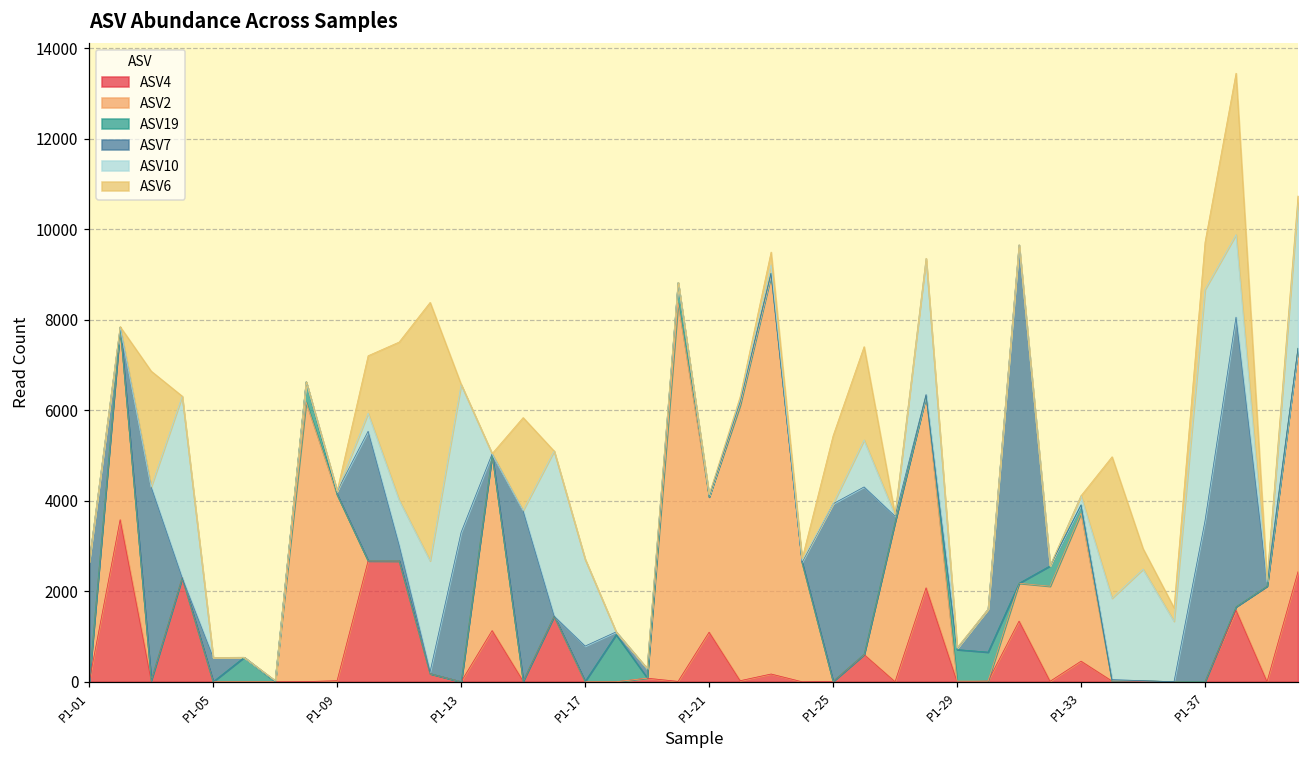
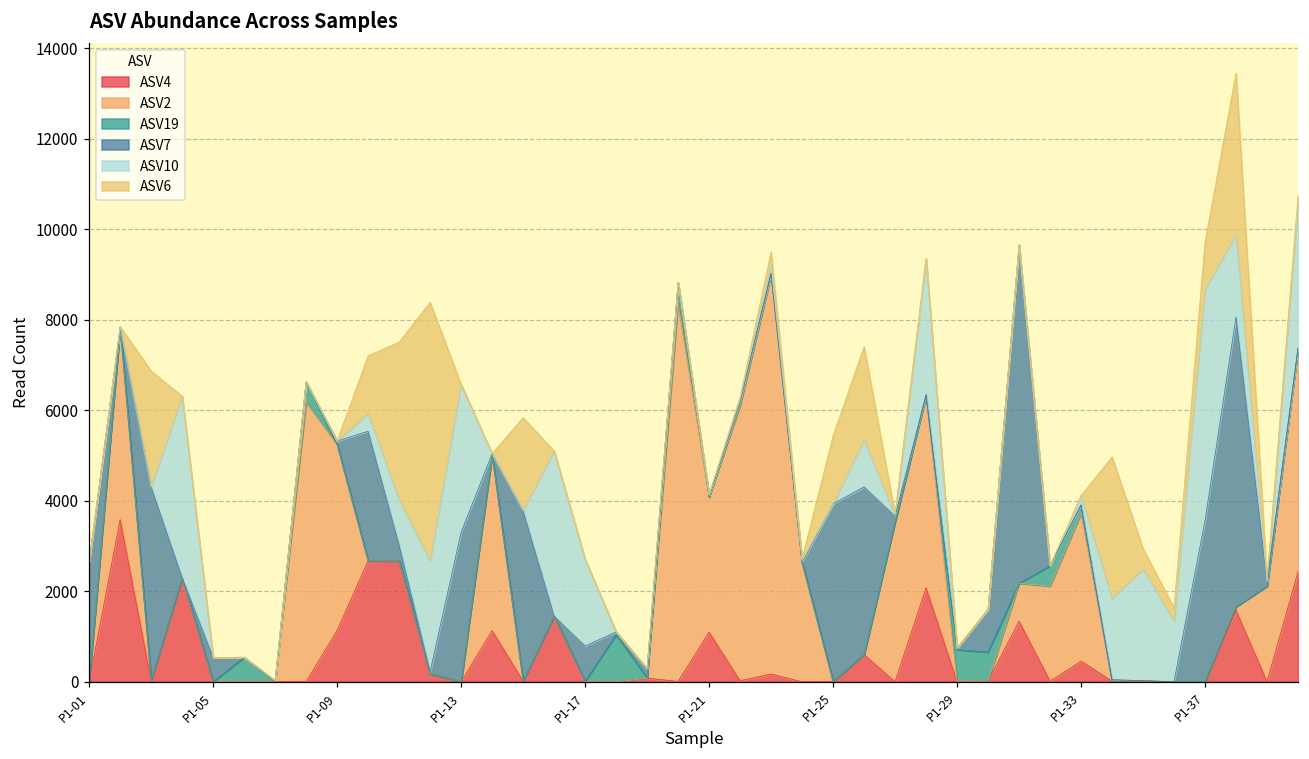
ASV4, P1-09: 0 -> 1100
